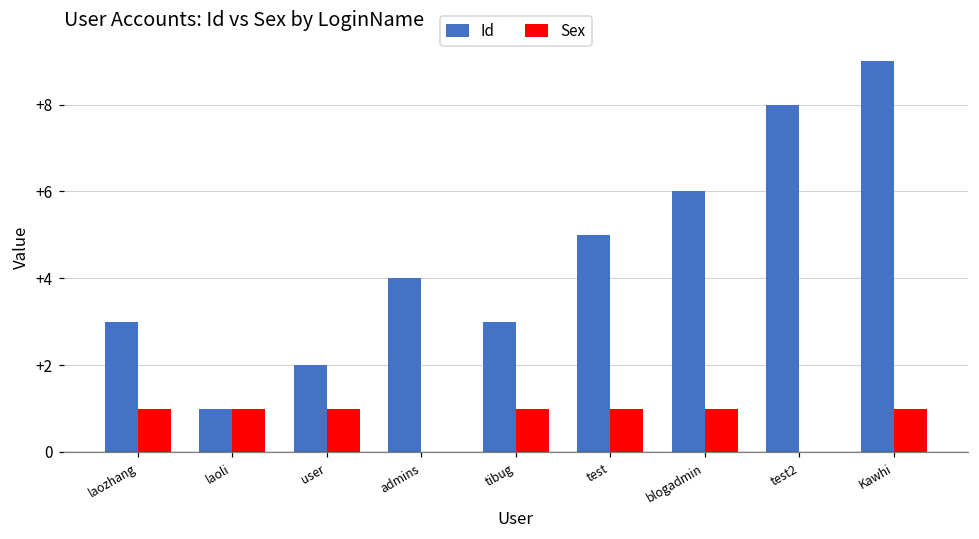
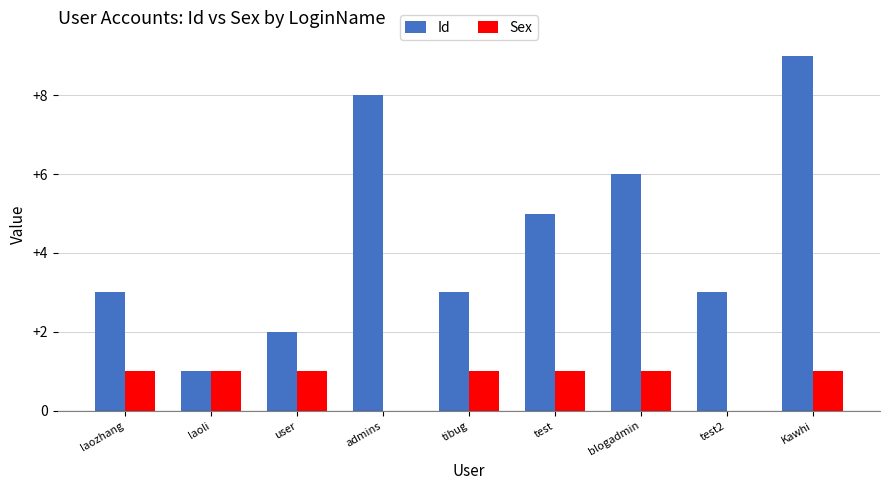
Id, admins: +4 -> +8
Id, test2: +8 -> +3
